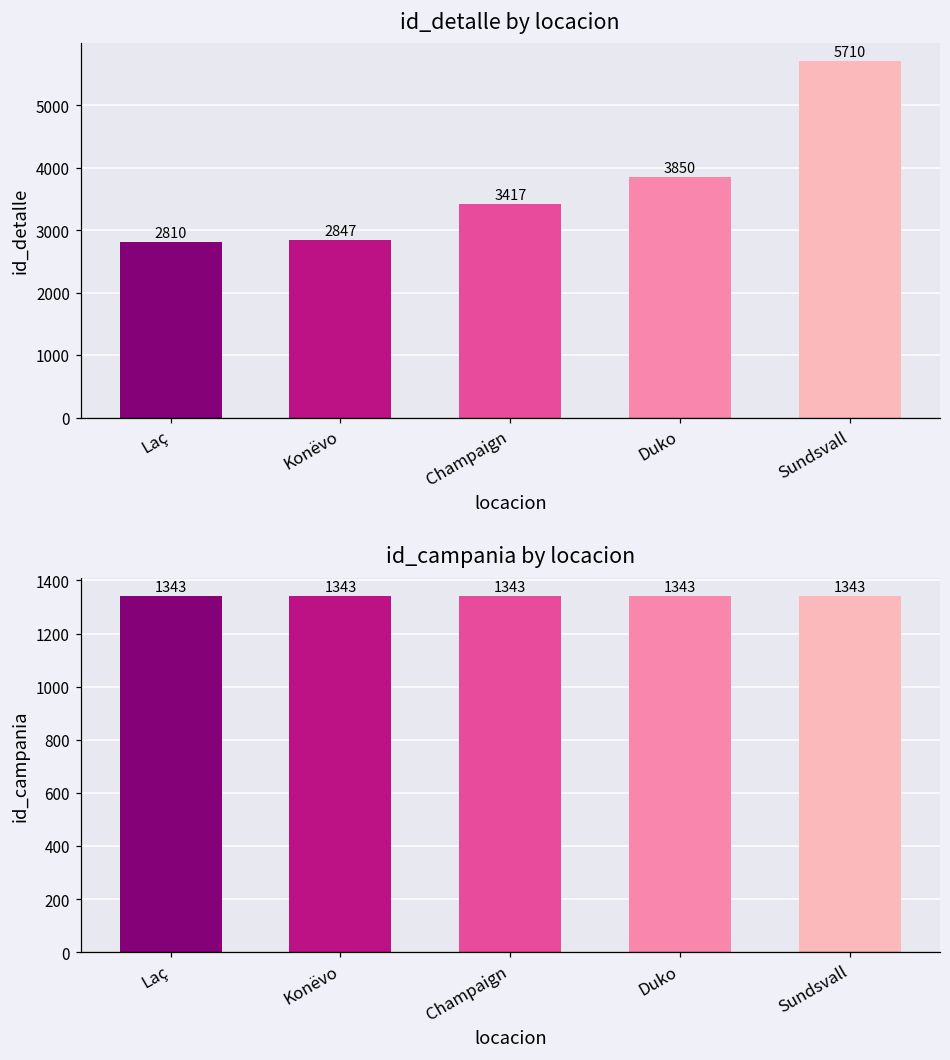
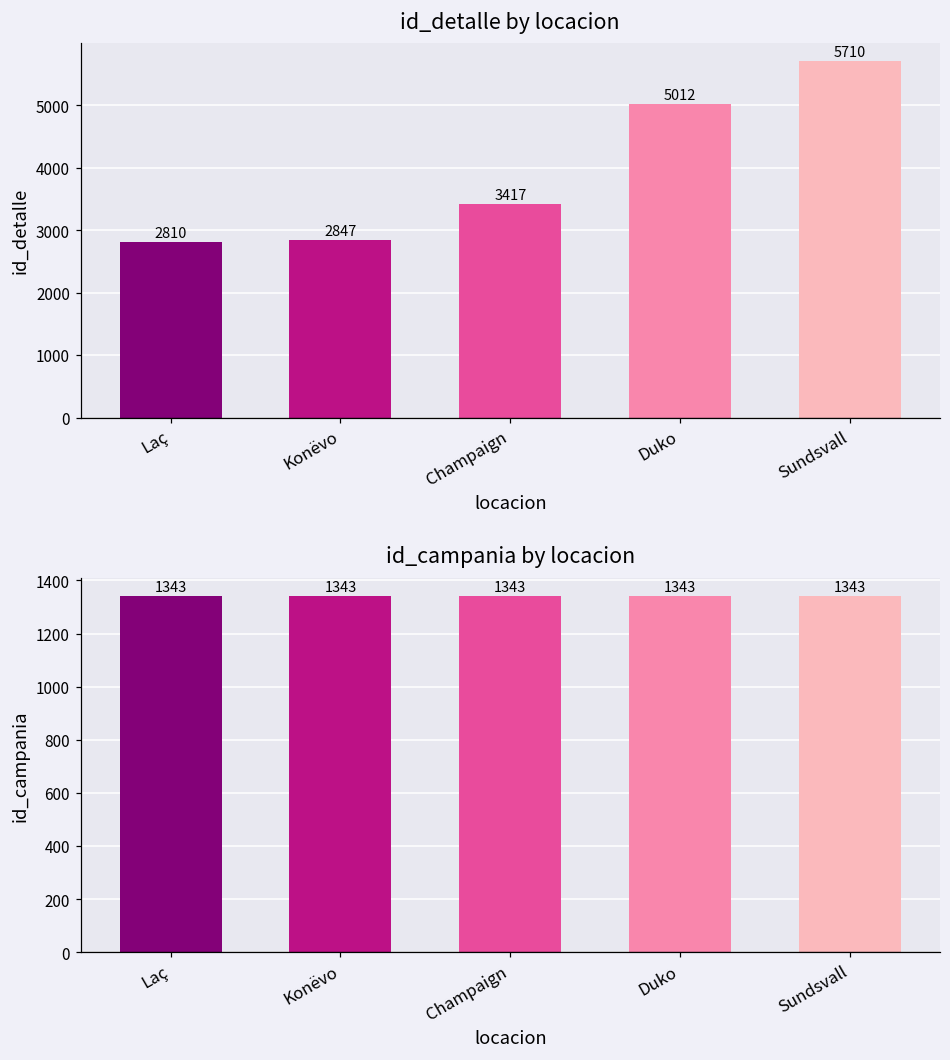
id_detalle by locacion, Duko: 3850 -> 5012
